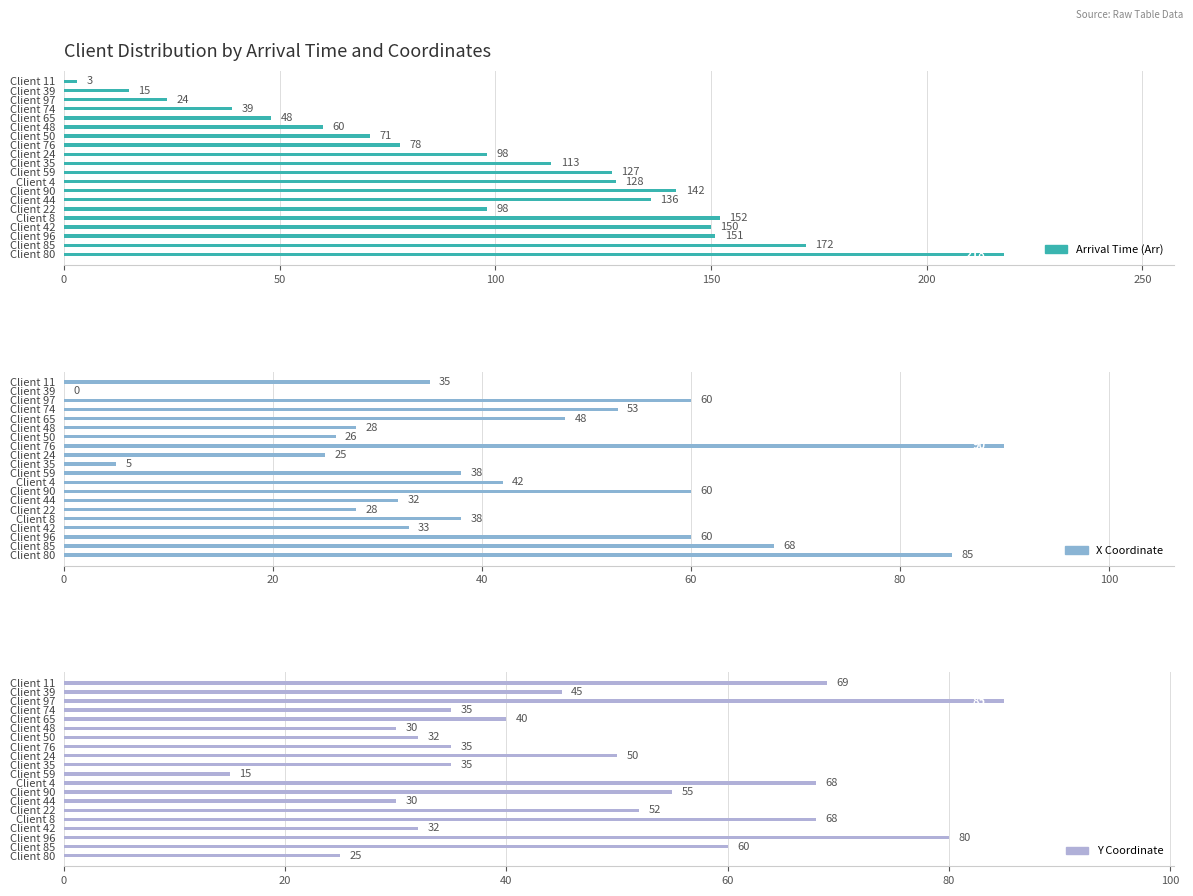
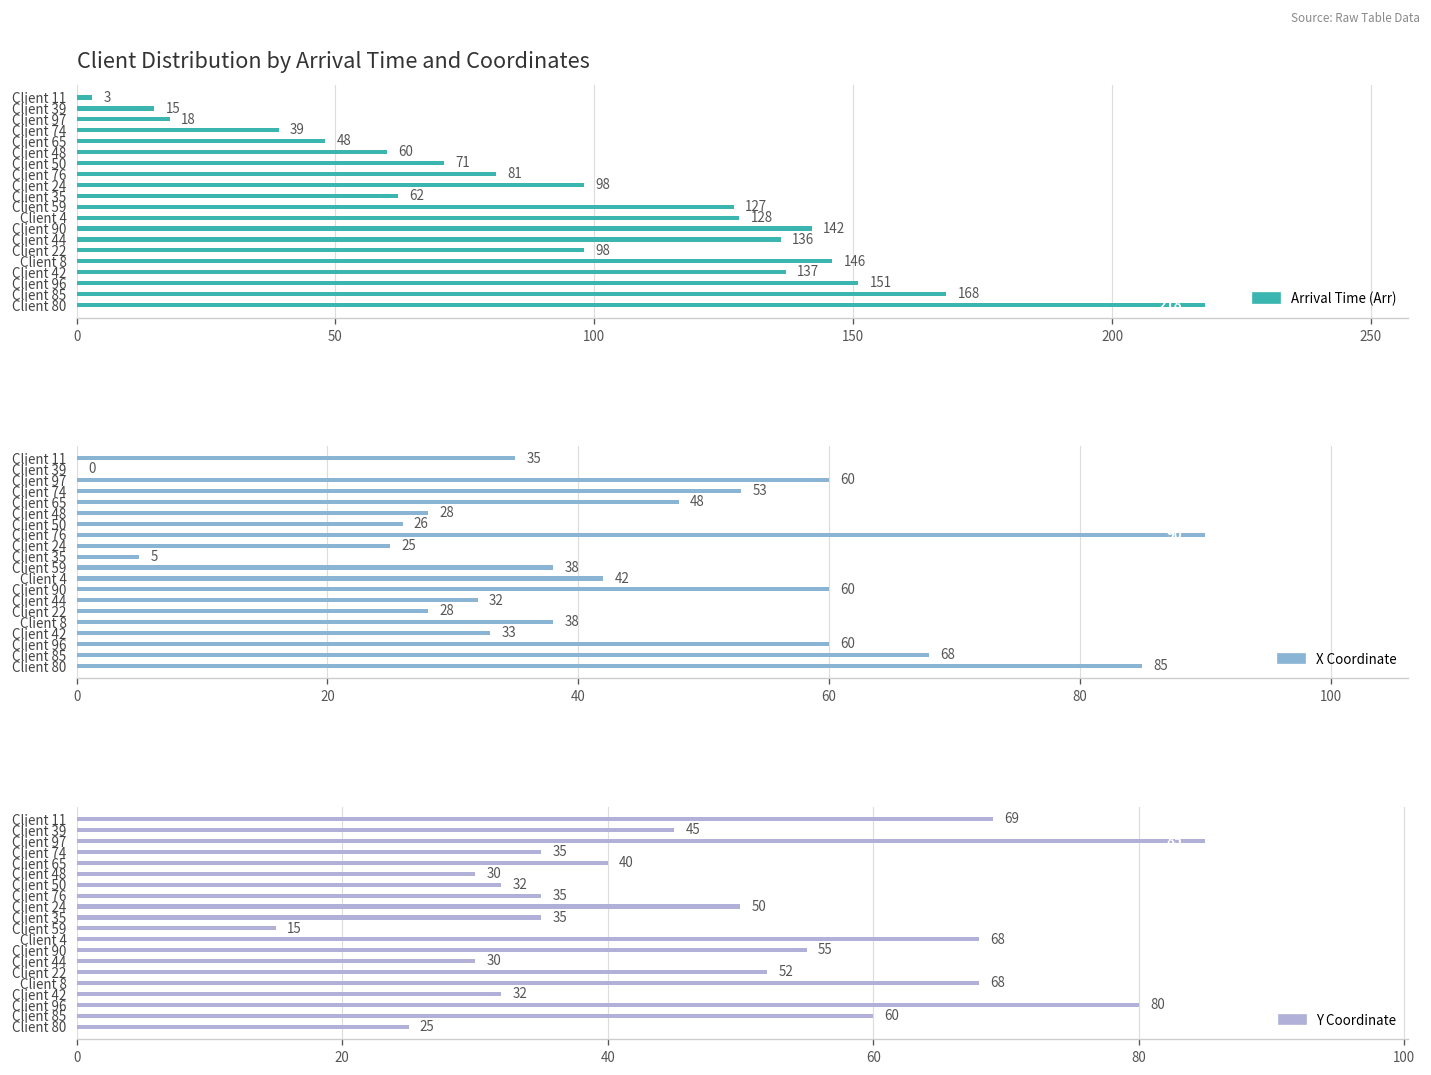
Client Distribution by Arrival Time and Coordinates, Client 97: 24 -> 18
Client Distribution by Arrival Time and Coordinates, Client 76: 78 -> 81
Client Distribution by Arrival Time and Coordinates, Client 35: 113 -> 62
Client Distribution by Arrival Time and Coordinates, Client 8: 152 -> 146
Client Distribution by Arrival Time and Coordinates, Client 42: 150 -> 137
Client Distribution by Arrival Time and Coordinates, Client 85: 172 -> 168
